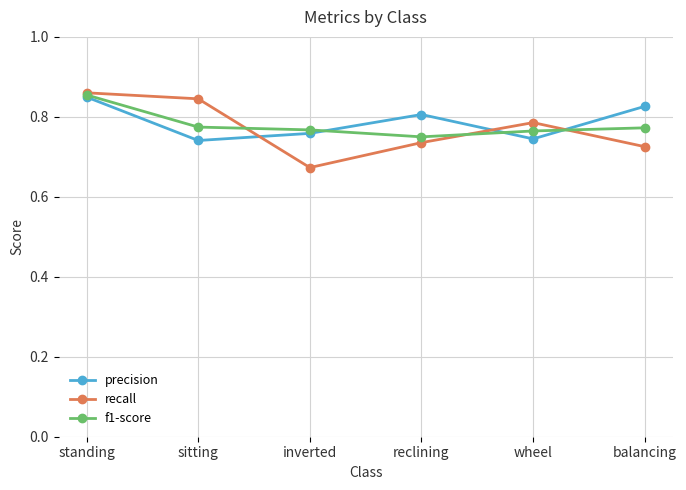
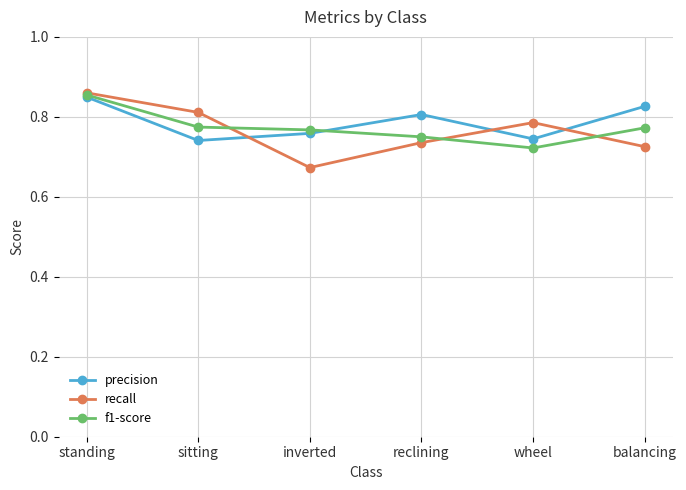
recall, sitting: 0.85 -> 0.81
f1-score, wheel: 0.76 -> 0.72
